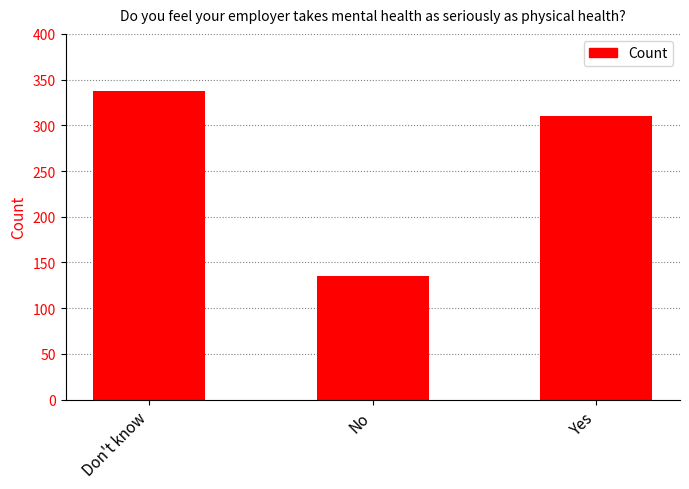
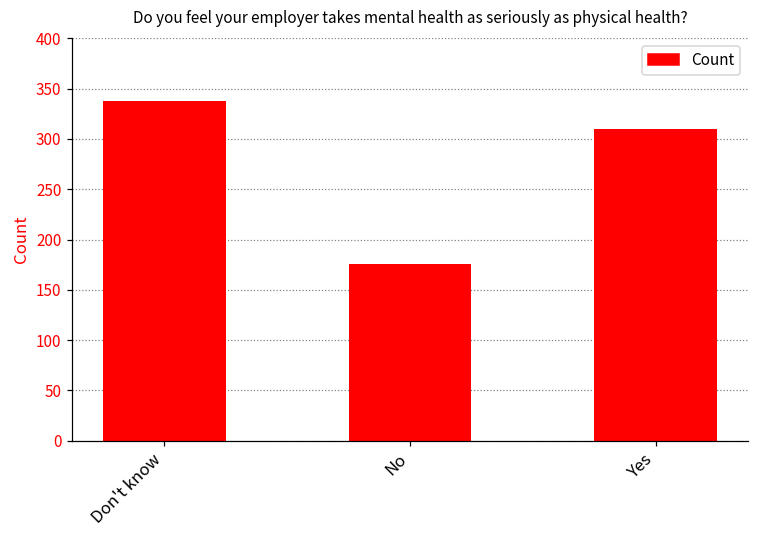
No: 140 -> 180
